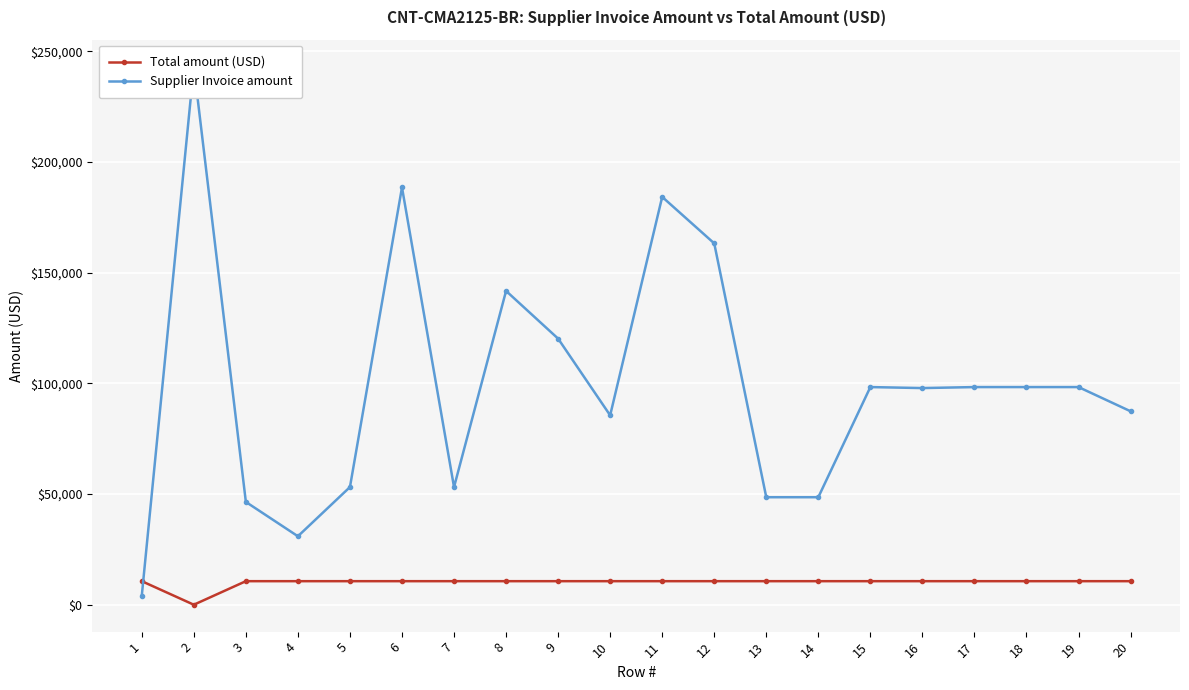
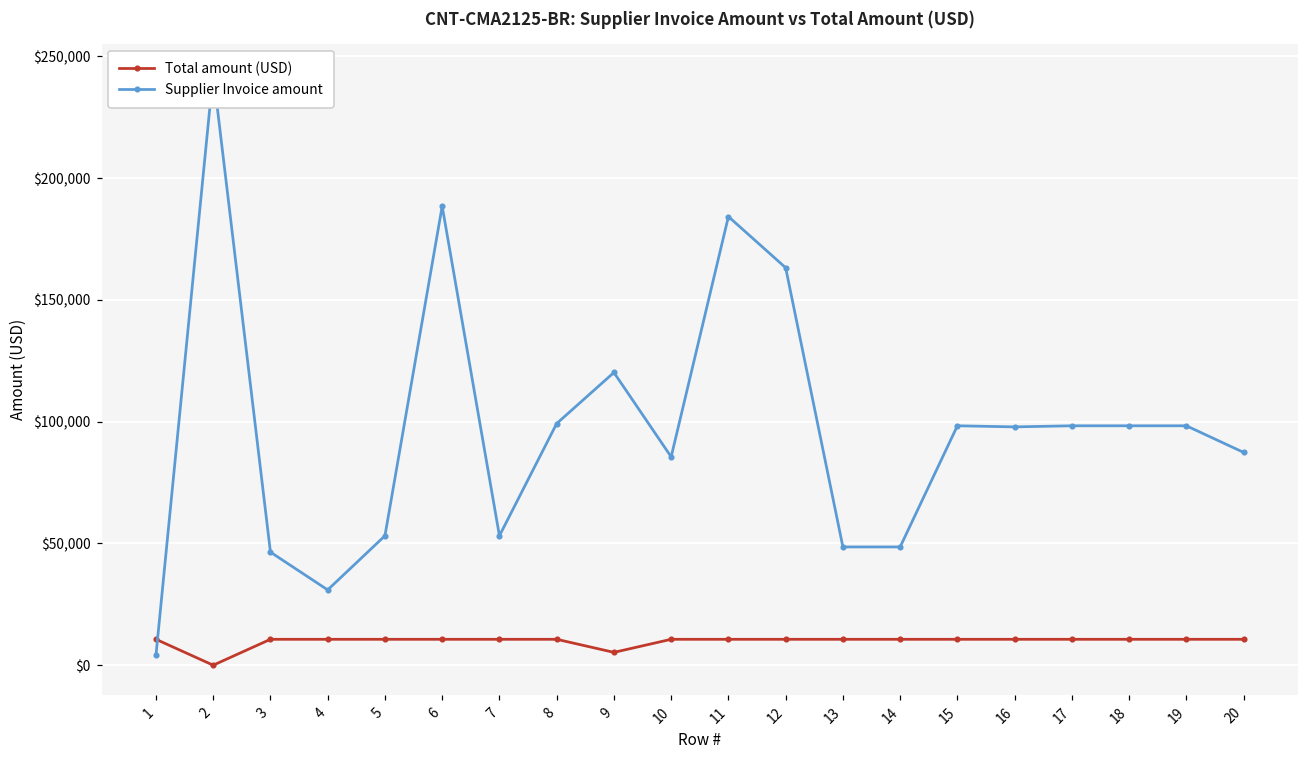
Supplier Invoice amount, 8: $142,000 -> $99,000
Total amount (USD), 9: $11,000 -> $5,000
